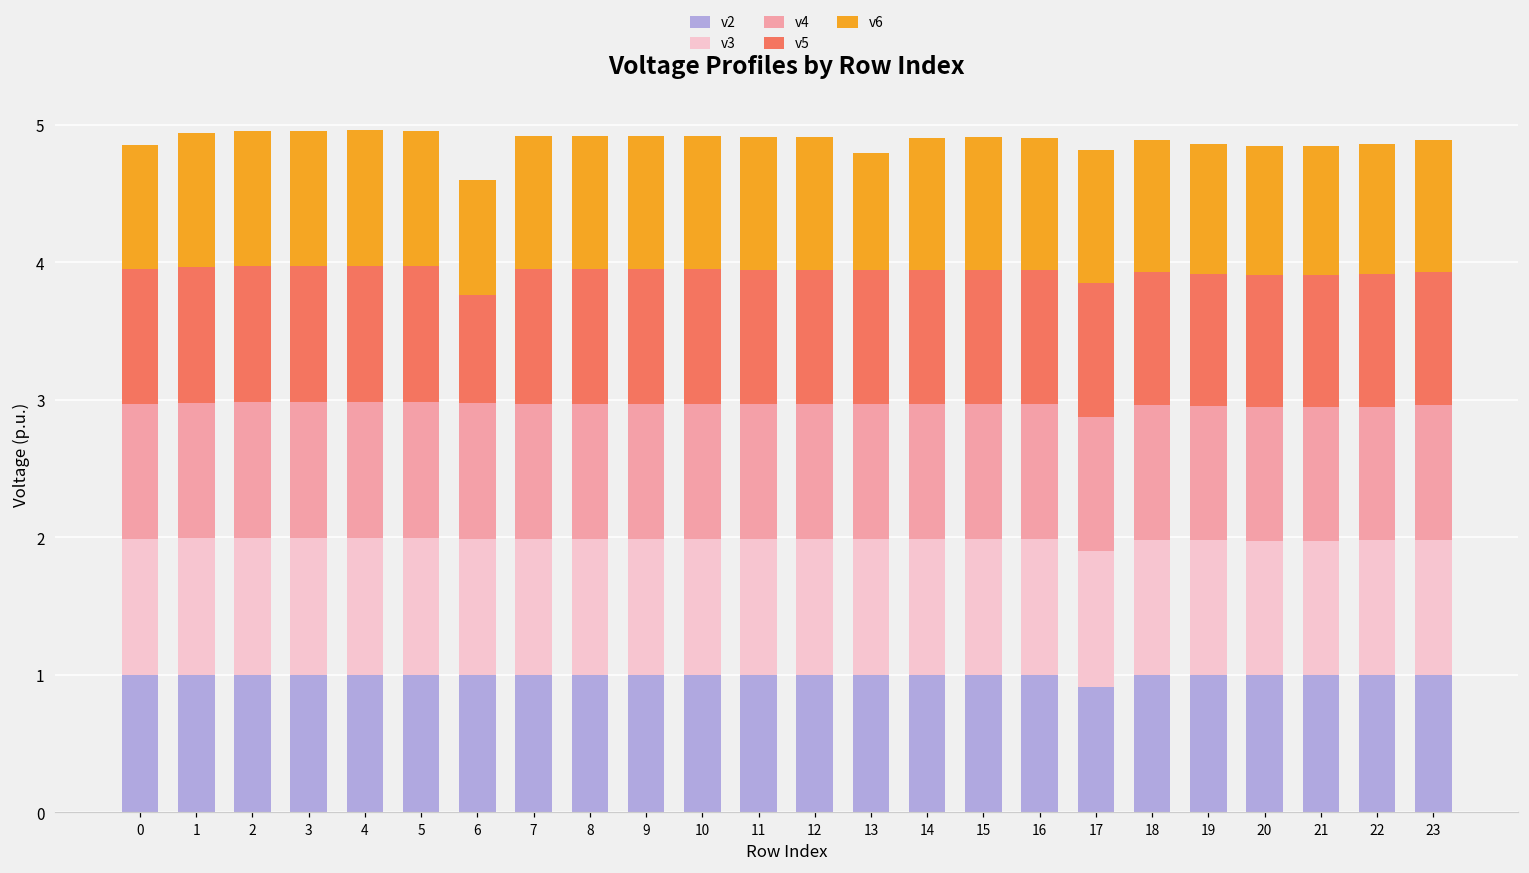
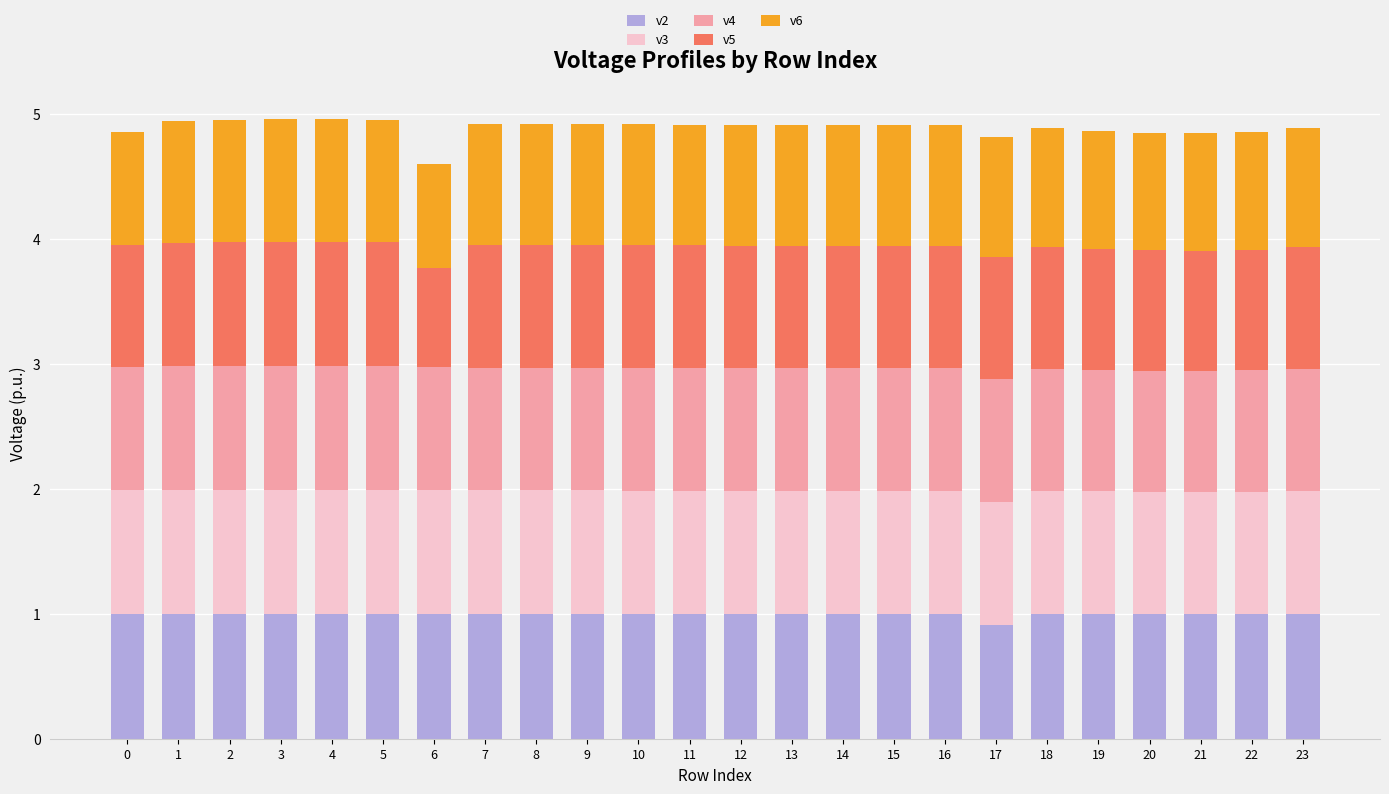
v6, 13: 0.85 -> 0.96
